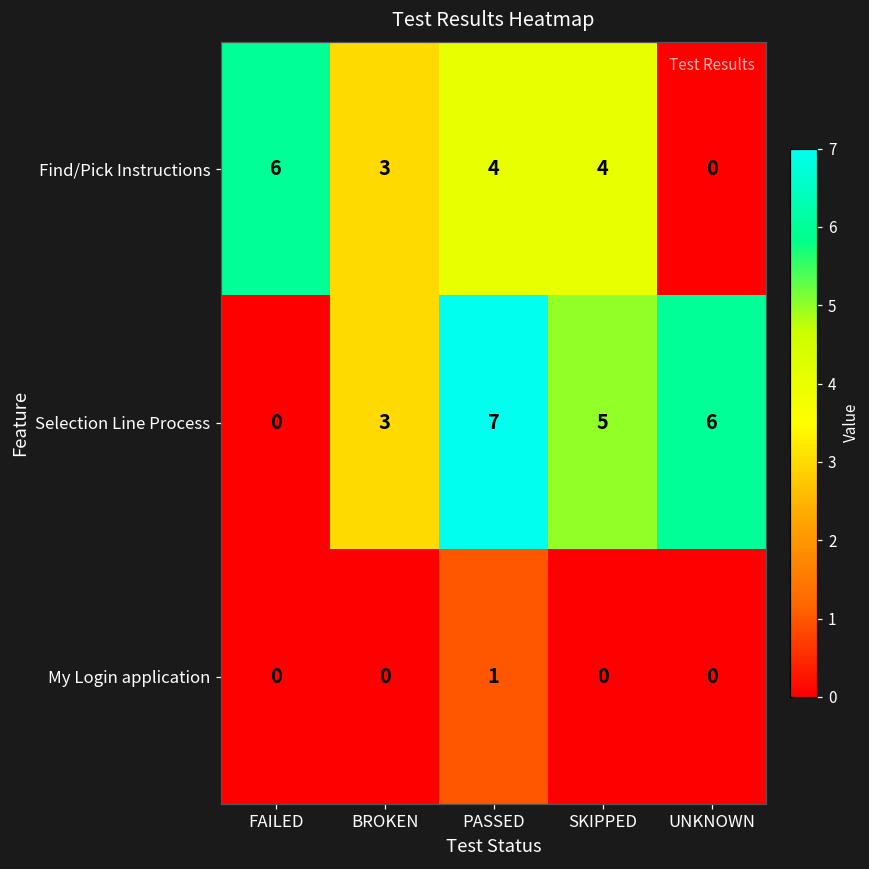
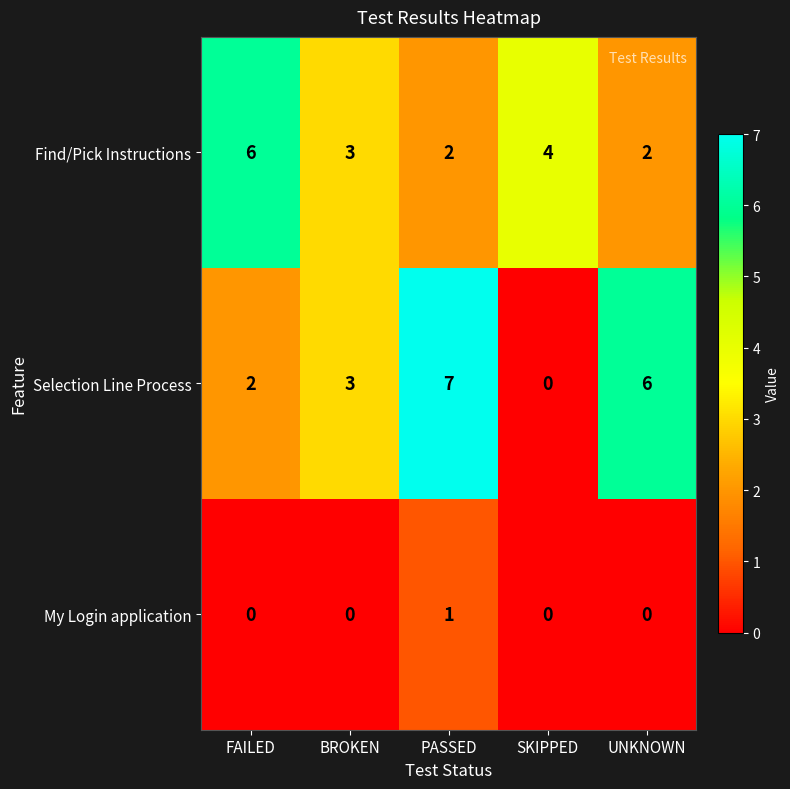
Find/Pick Instructions, PASSED: 4 -> 2
Find/Pick Instructions, UNKNOWN: 0 -> 2
Selection Line Process, FAILED: 0 -> 2
Selection Line Process, SKIPPED: 5 -> 0
